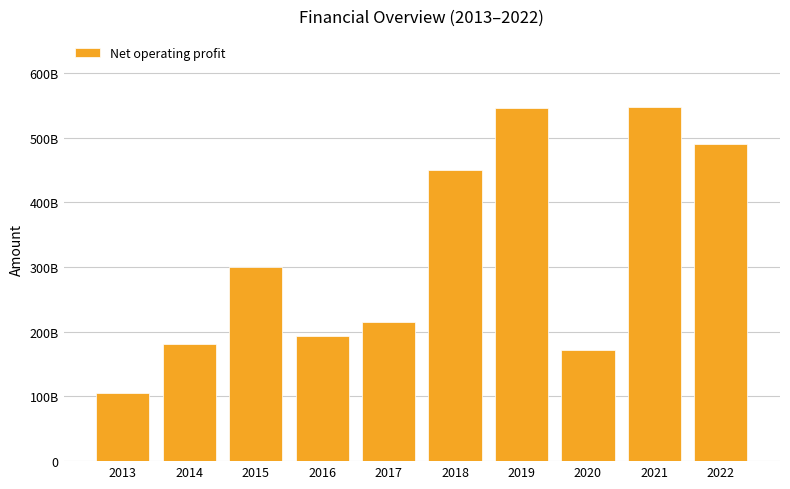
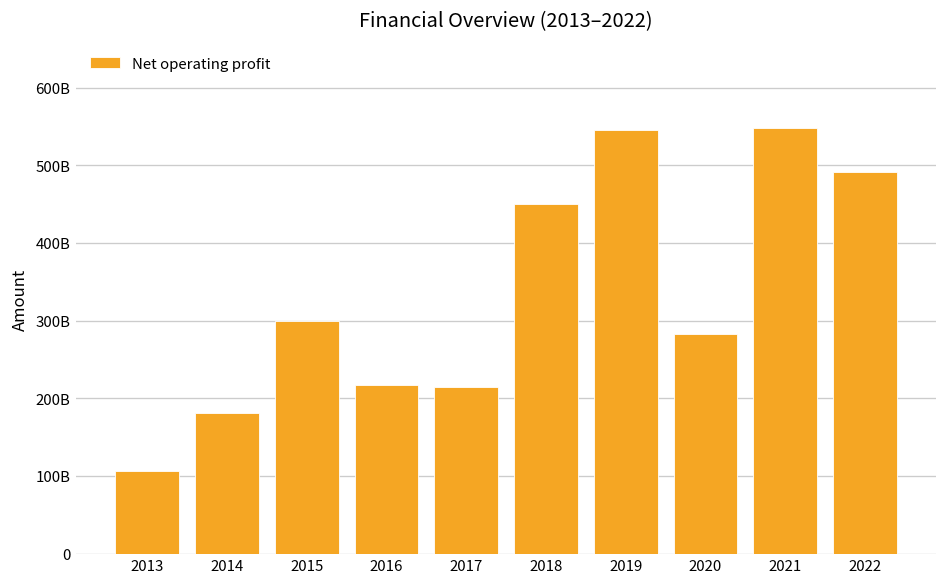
2016: 190000000000 -> 220000000000
2020: 170000000000 -> 280000000000
